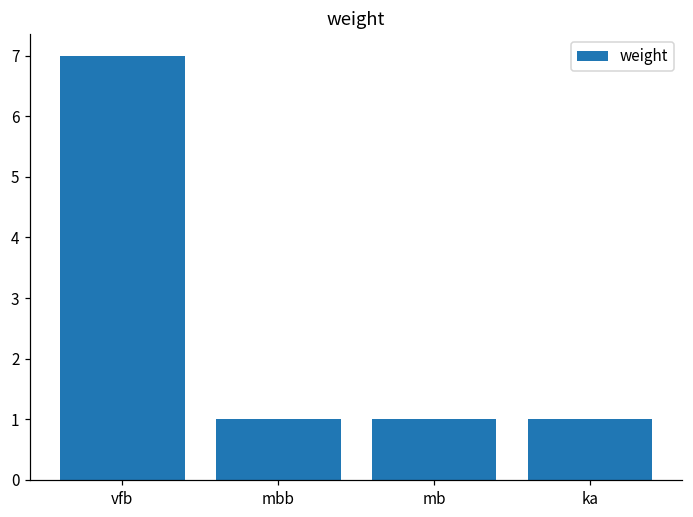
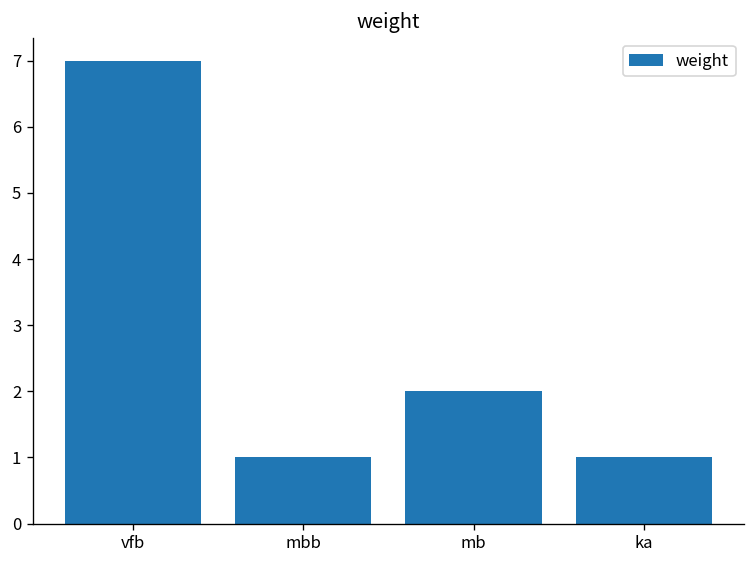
mb: 1 -> 2
